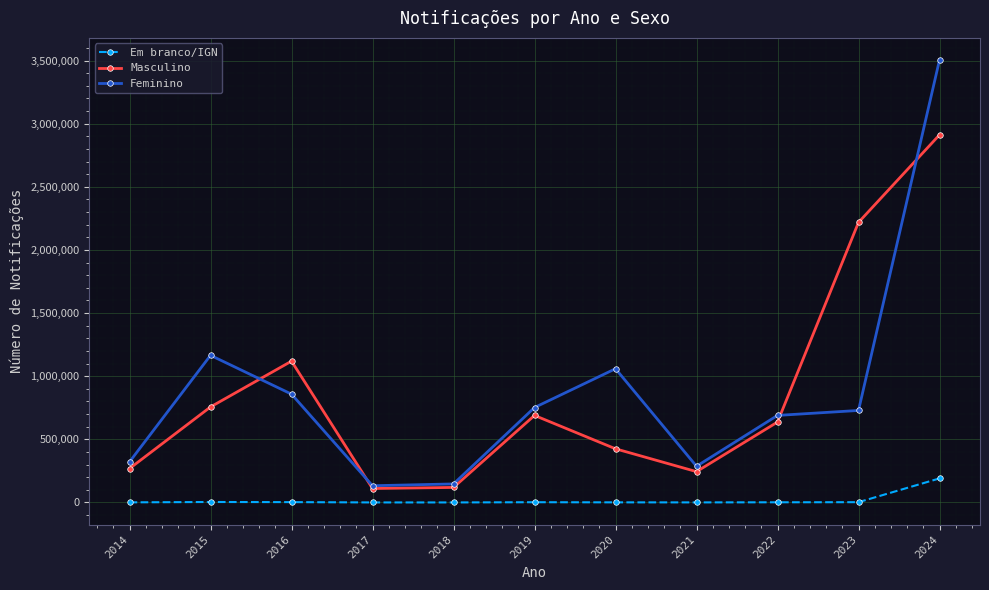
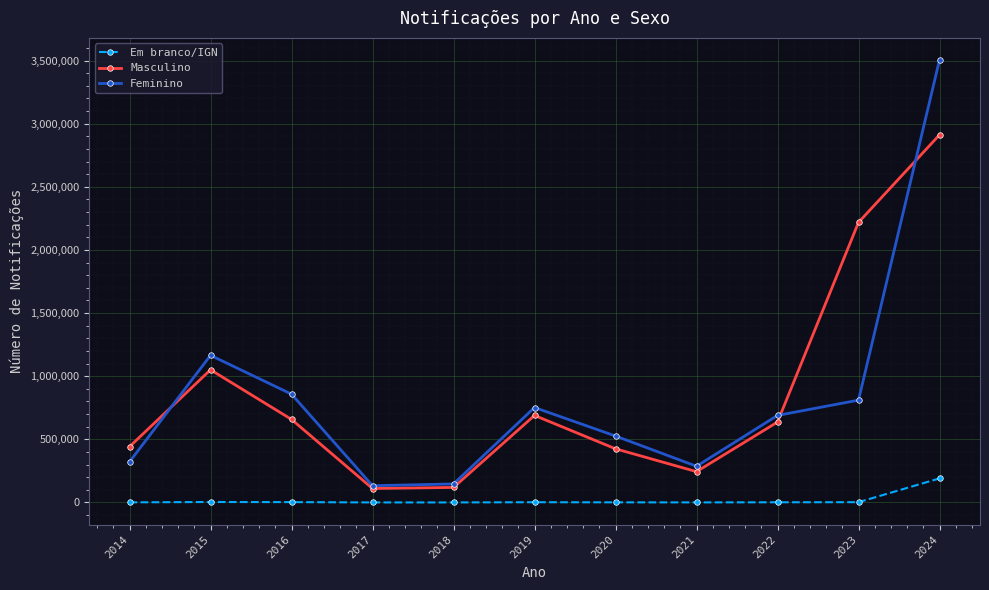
Masculino, 2014: 270,000 -> 440,000
Masculino, 2015: 760,000 -> 1,050,000
Masculino, 2016: 1,120,000 -> 660,000
Feminino, 2020: 1,060,000 -> 530,000
Feminino, 2023: 730,000 -> 810,000
